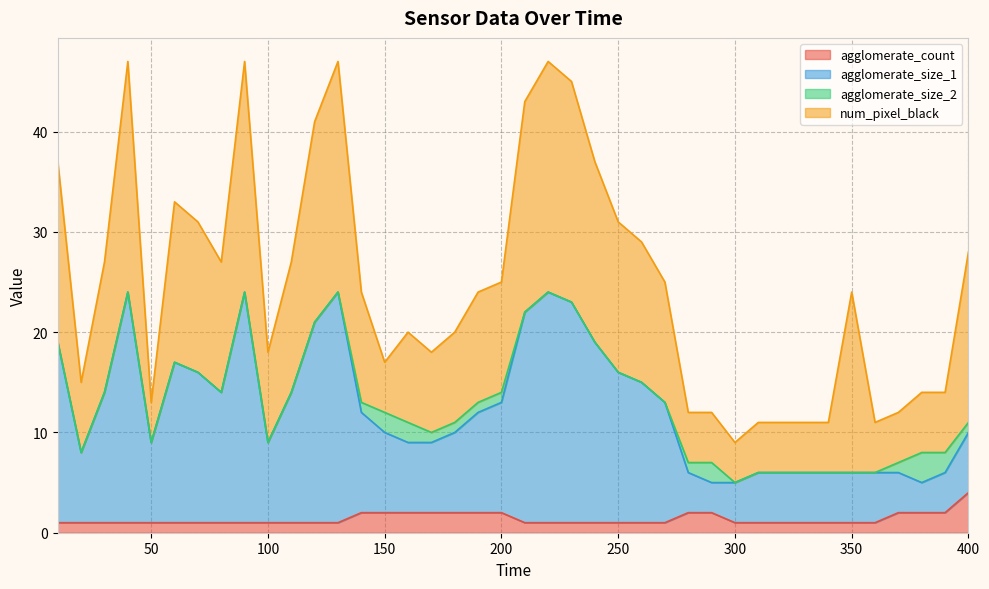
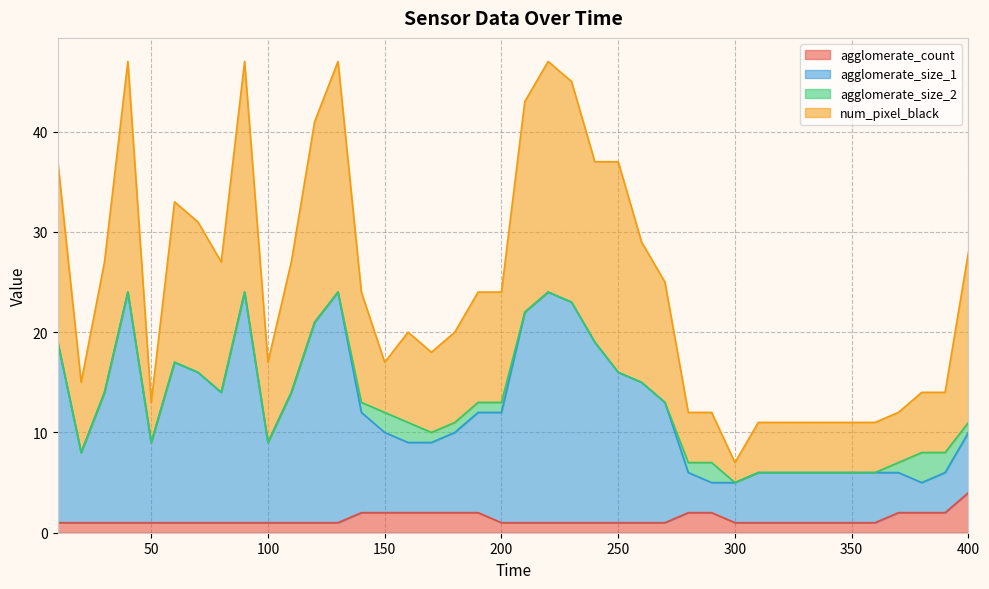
num_pixel_black, 100: 9 -> 8
agglomerate_count, 200: 2 -> 1
num_pixel_black, 250: 15 -> 21
num_pixel_black, 300: 4 -> 2
num_pixel_black, 350: 18 -> 5
